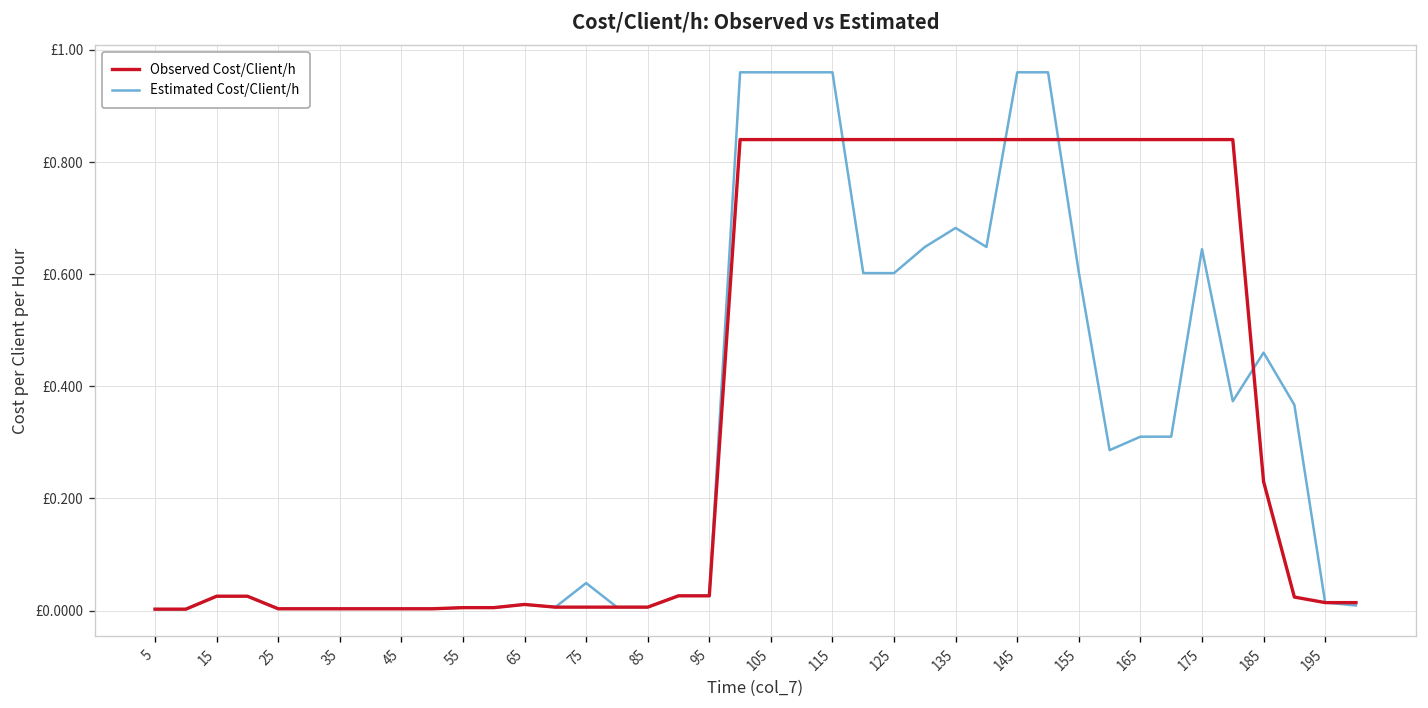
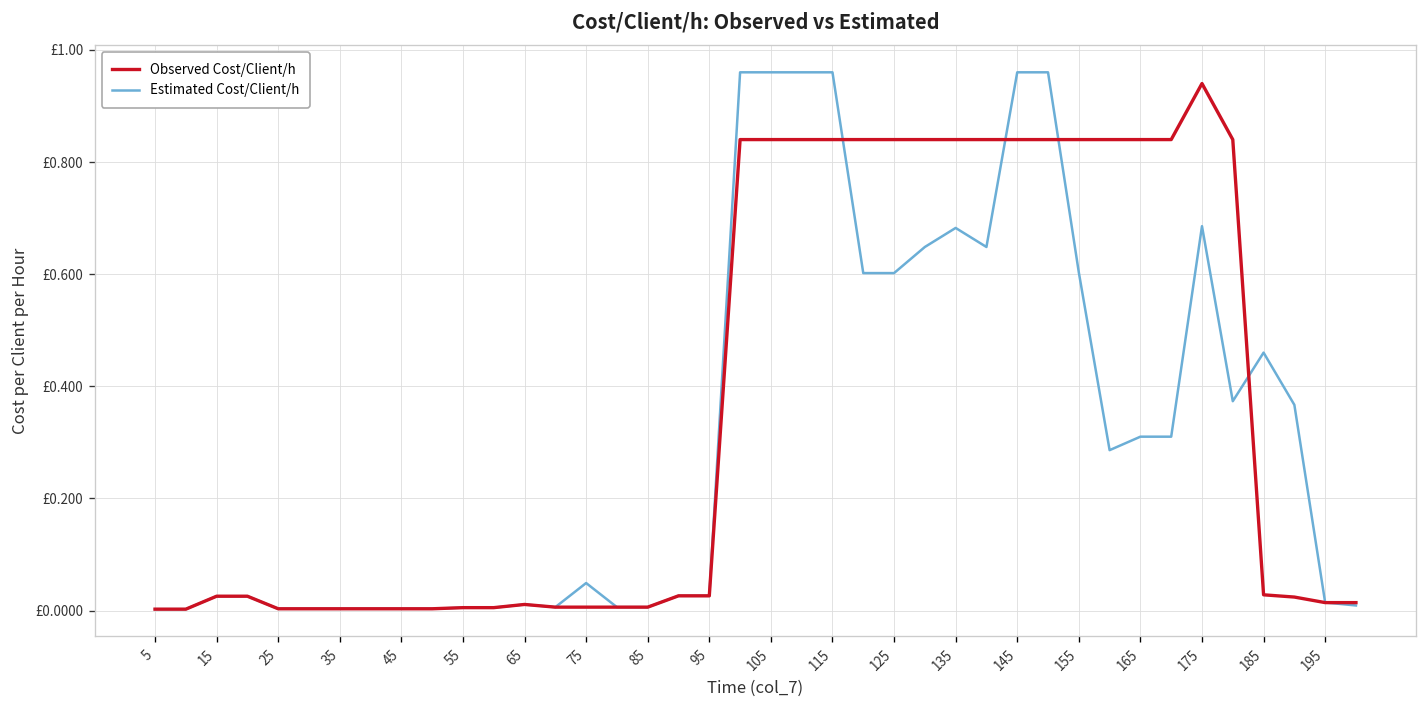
Observed Cost/Client/h, 175: £0.84 -> £0.94
Estimated Cost/Client/h, 175: £0.64 -> £0.69
Observed Cost/Client/h, 185: £0.23 -> £0.03
